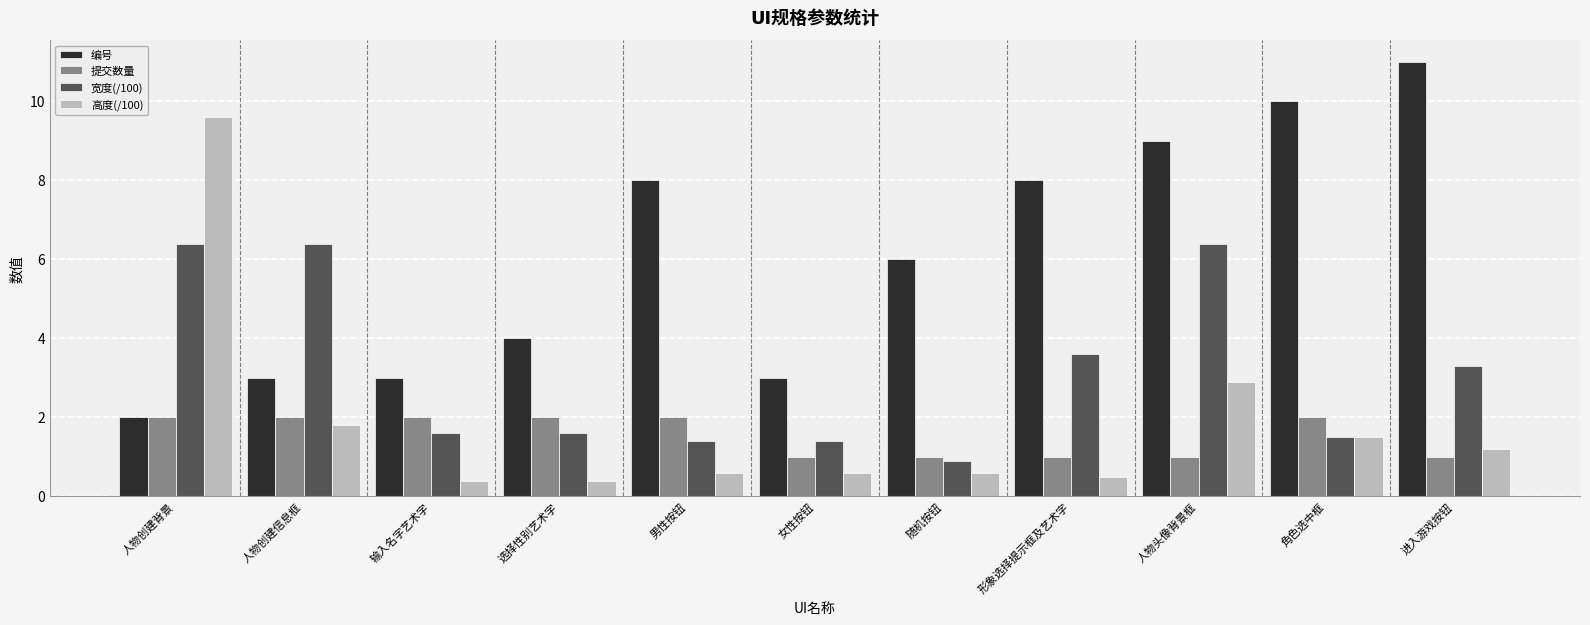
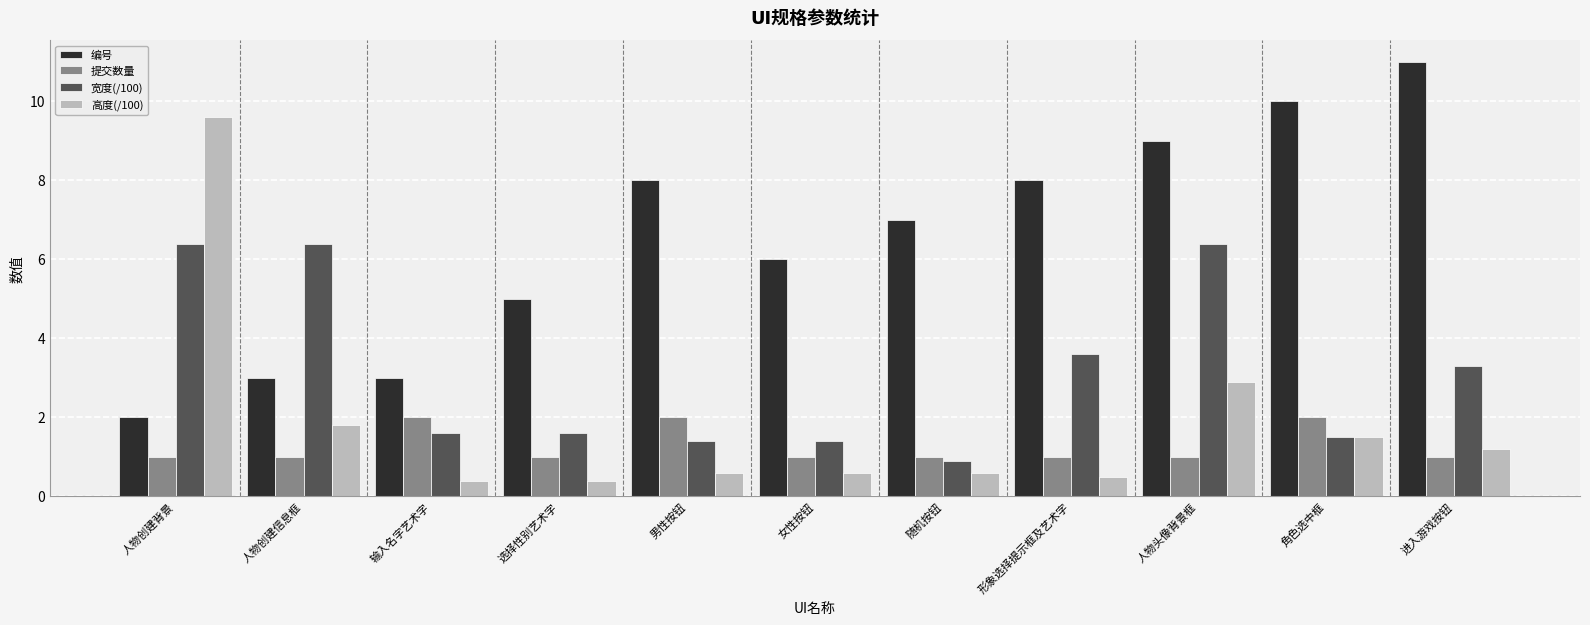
提交数量, 人物创建背景: 2 -> 1
提交数量, 人物创建信息框: 2 -> 1
编号, 选择性别艺术字: 4 -> 5
提交数量, 选择性别艺术字: 2 -> 1
编号, 女性按钮: 3 -> 6
编号, 随机按钮: 6 -> 7
